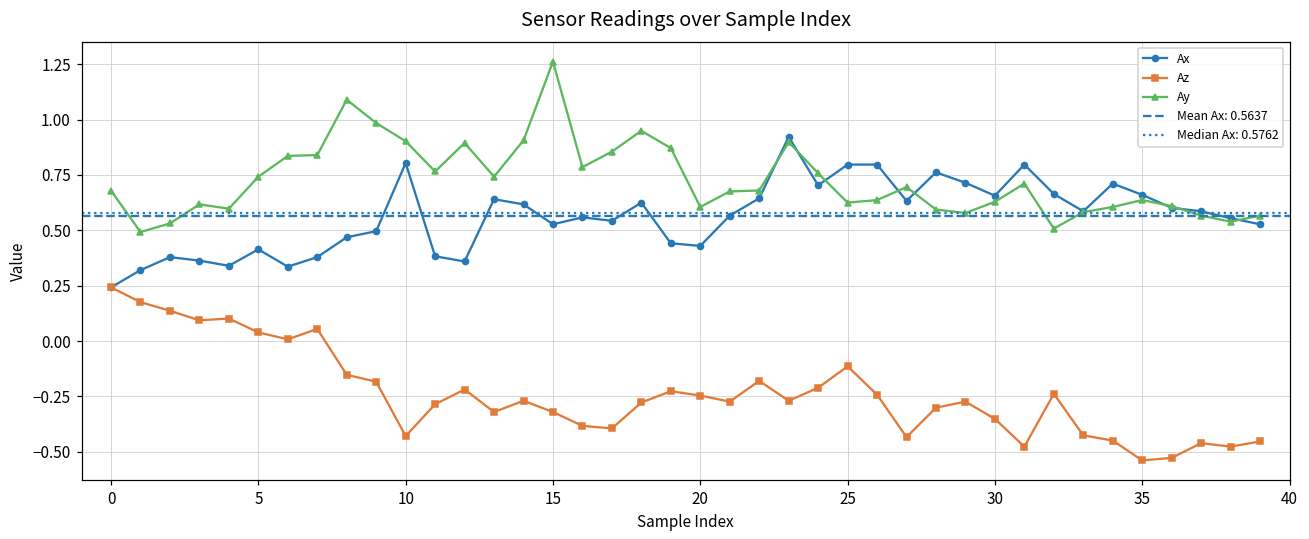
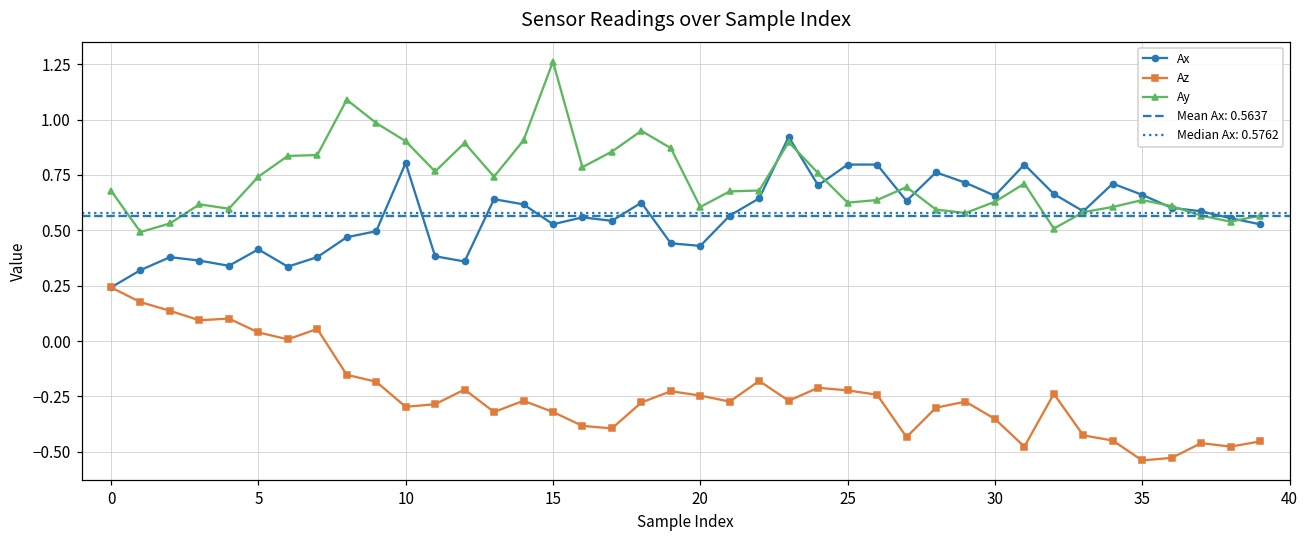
Az, 10: -0.43 -> -0.30
Az, 25: -0.11 -> -0.22
